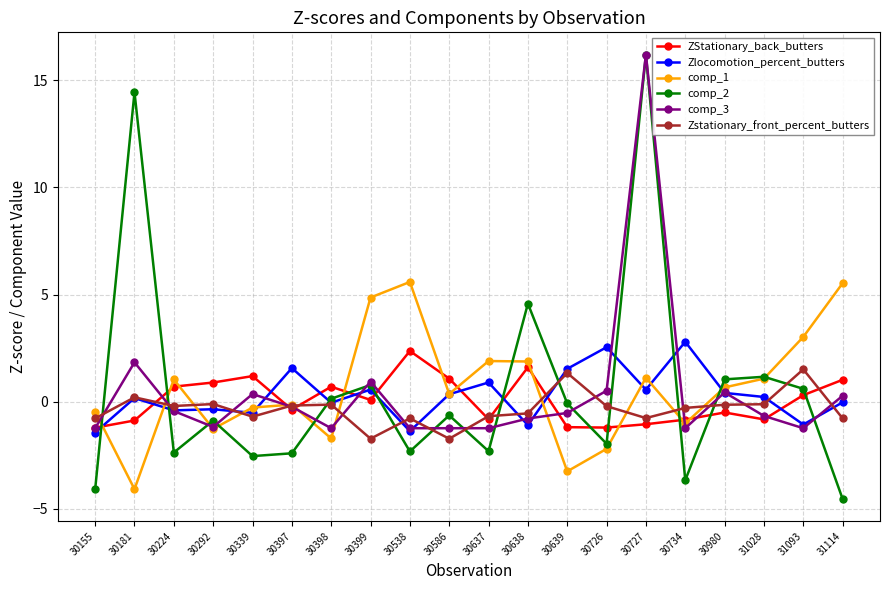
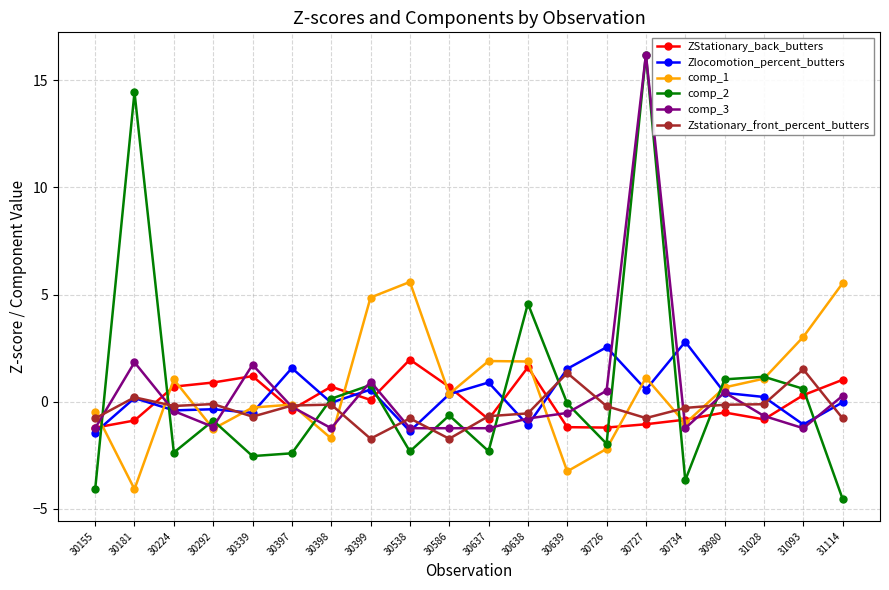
comp_3, 30339: 0.4 -> 1.7
ZStationary_back_butters, 30538: 2.4 -> 2.0
ZStationary_back_butters, 30586: 1.1 -> 0.7
